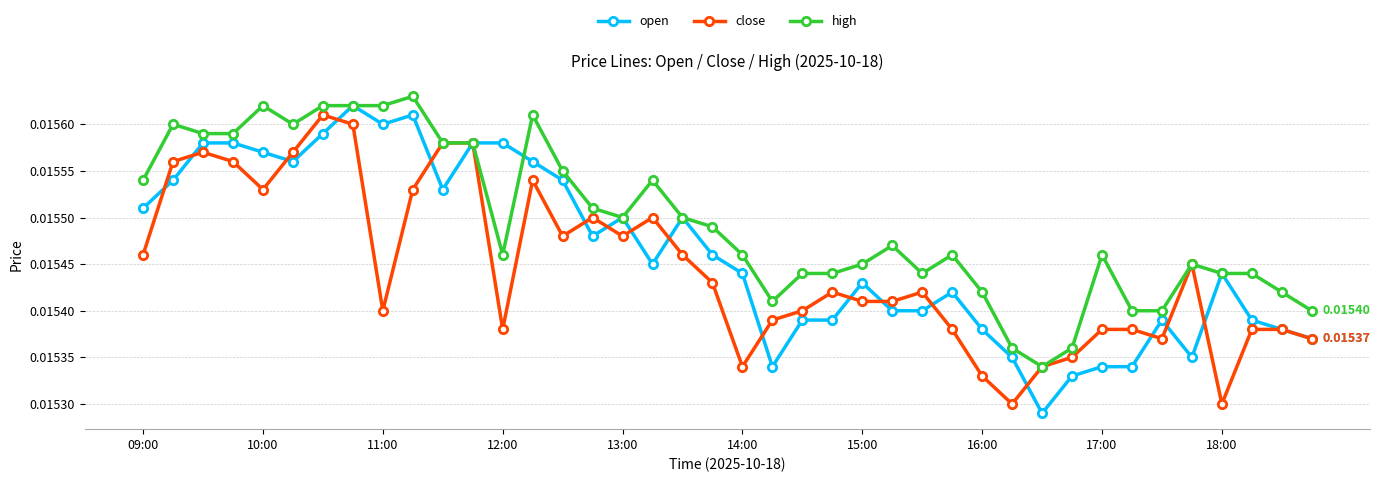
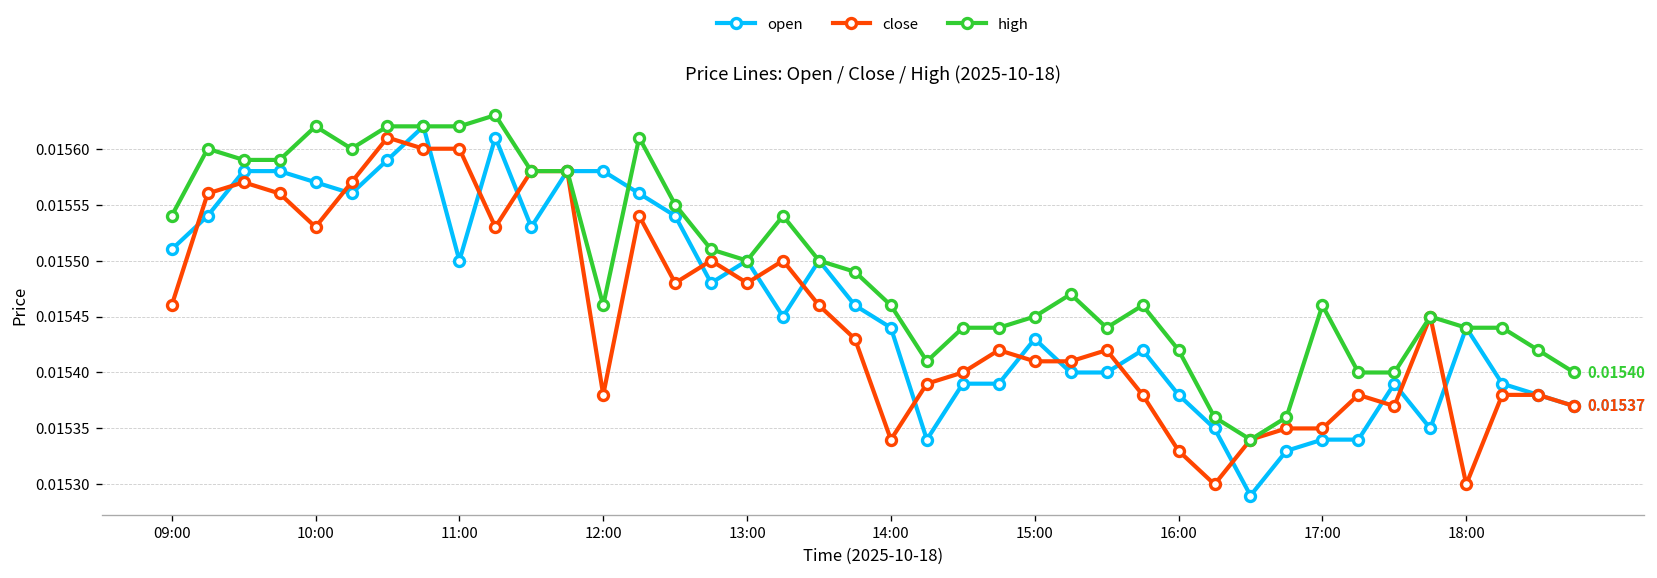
open, 11:00: 0.0156 -> 0.0155
close, 11:00: 0.0154 -> 0.0156
close, 17:00: 0.01538 -> 0.01535
